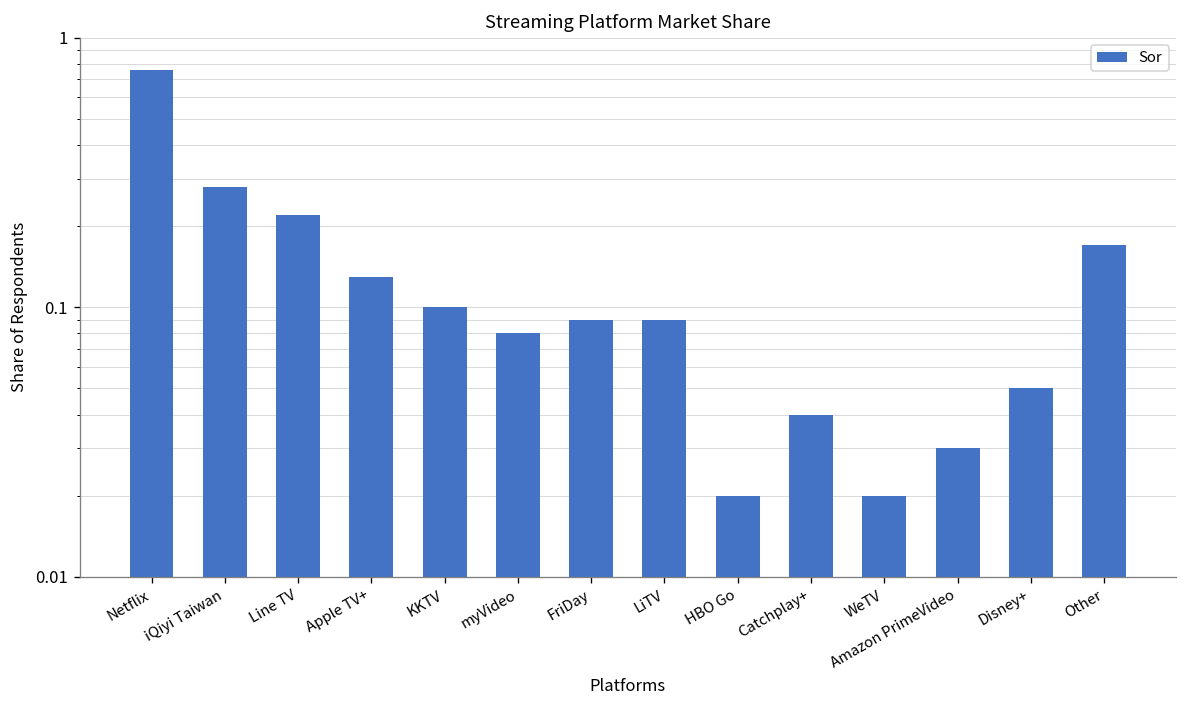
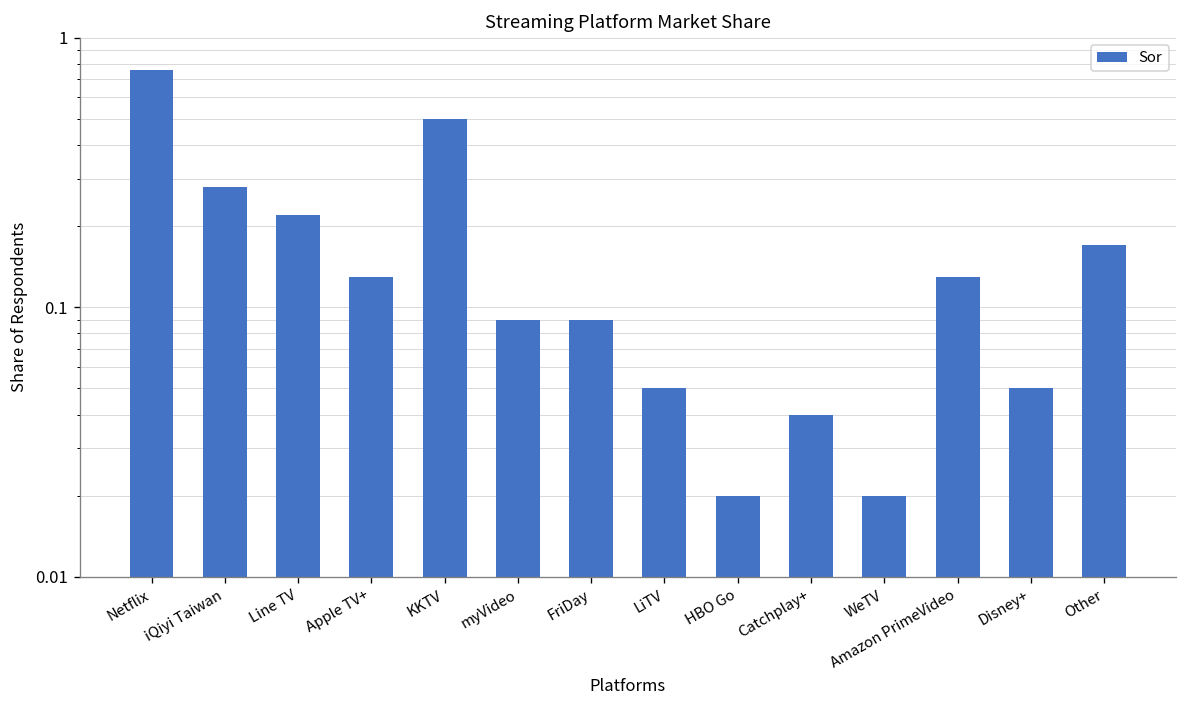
KKTV: 0.1 -> 0.5
myVideo: 0.08 -> 0.09
LiTV: 0.09 -> 0.05
Amazon PrimeVideo: 0.03 -> 0.13
